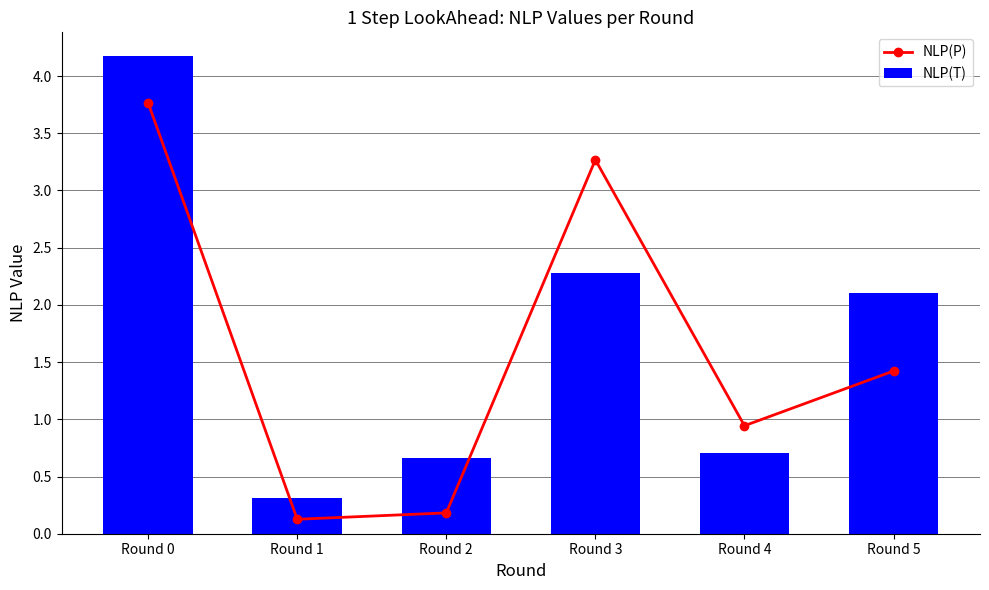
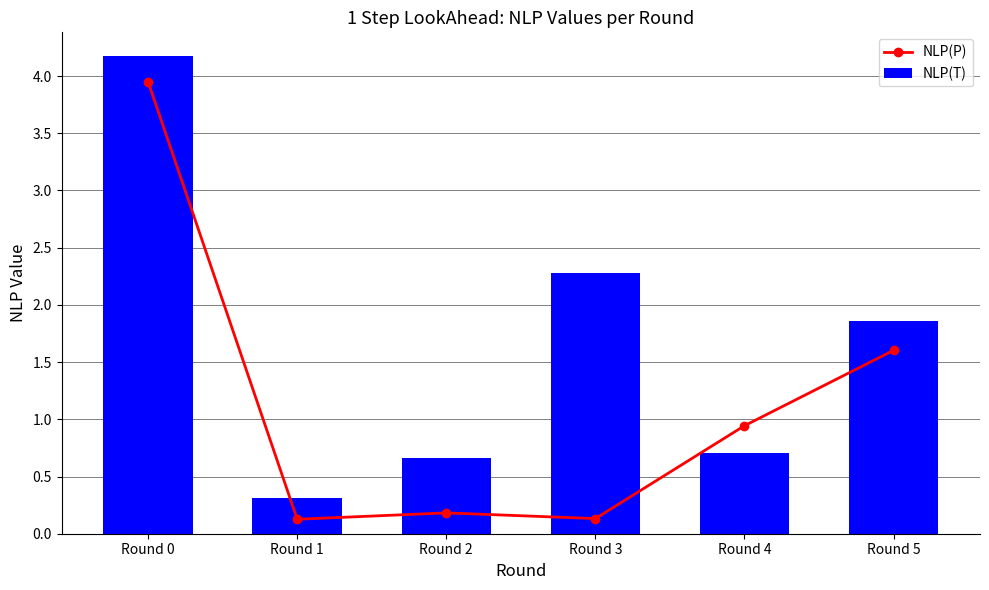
NLP(P), Round 0: 3.77 -> 3.95
NLP(P), Round 3: 3.27 -> 0.13
NLP(P), Round 5: 1.42 -> 1.60
NLP(T), Round 5: 2.11 -> 1.86
